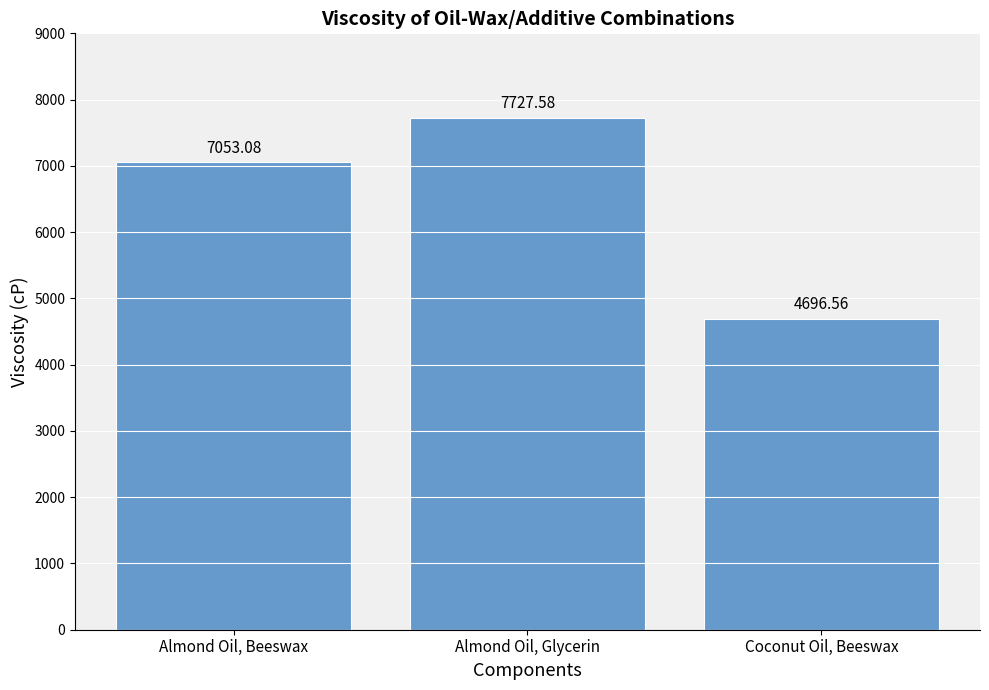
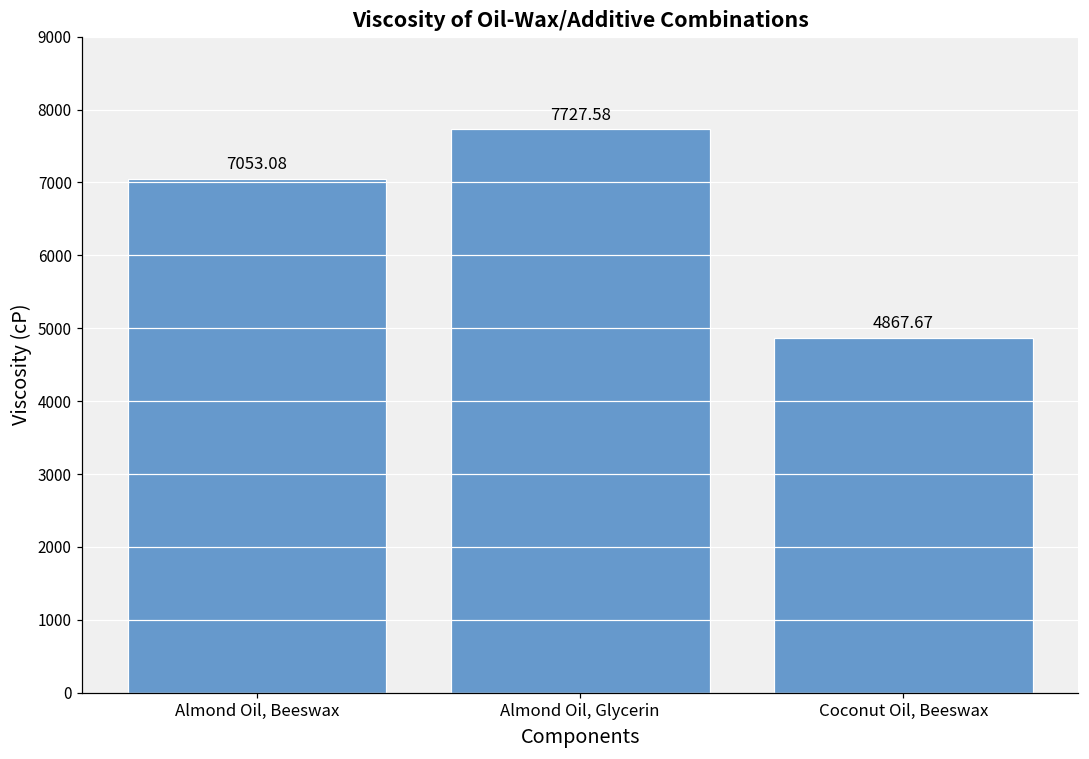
Coconut Oil, Beeswax: 4696.56 -> 4867.67
